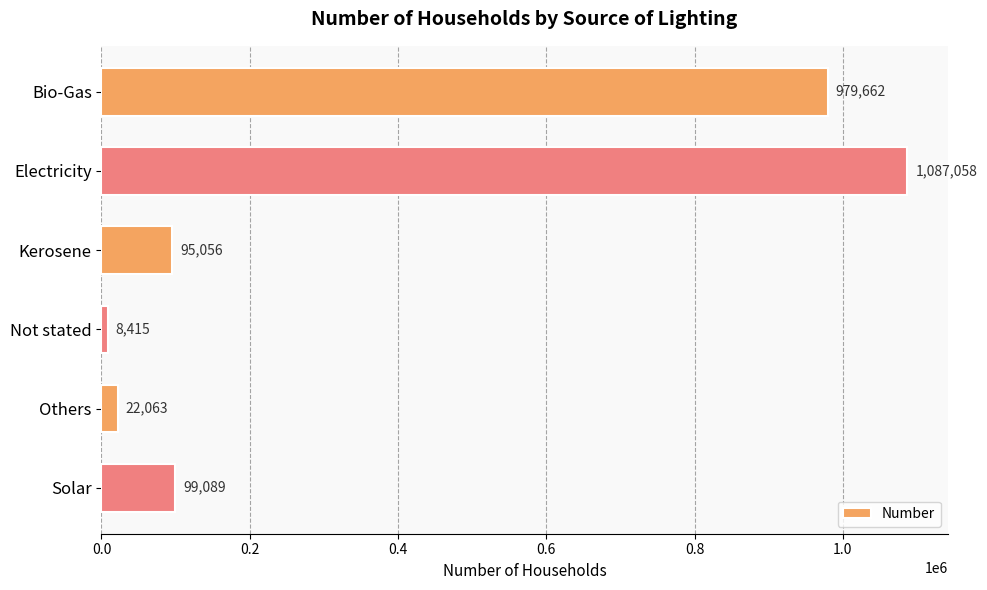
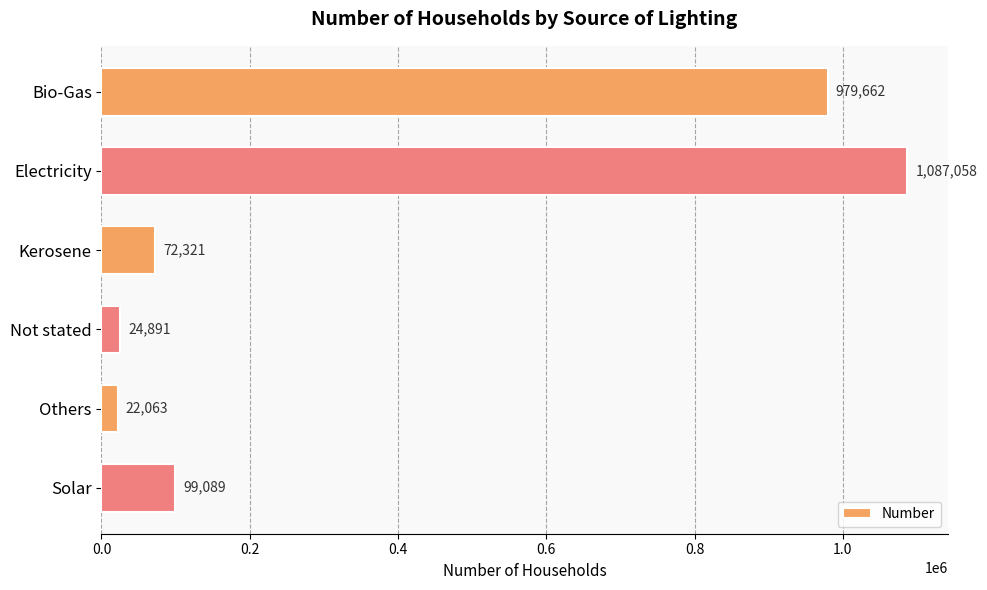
Kerosene: 95,056 -> 72,321
Not stated: 8,415 -> 24,891
